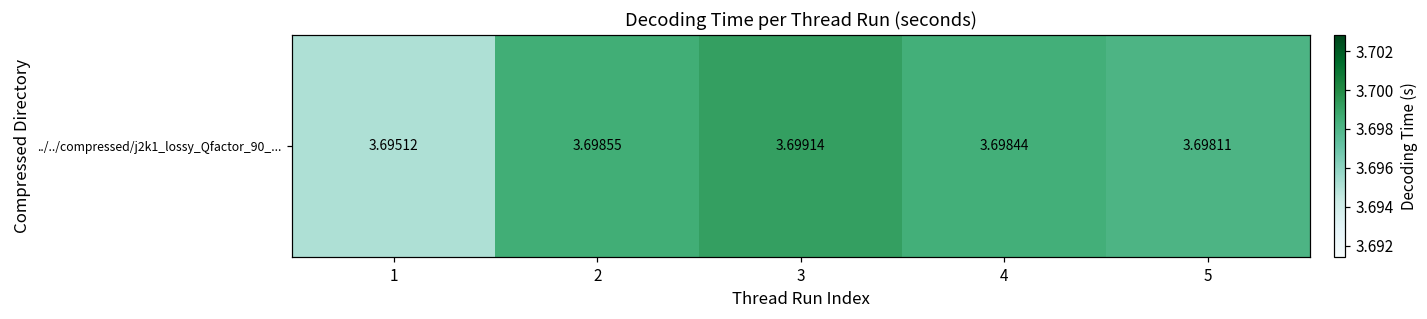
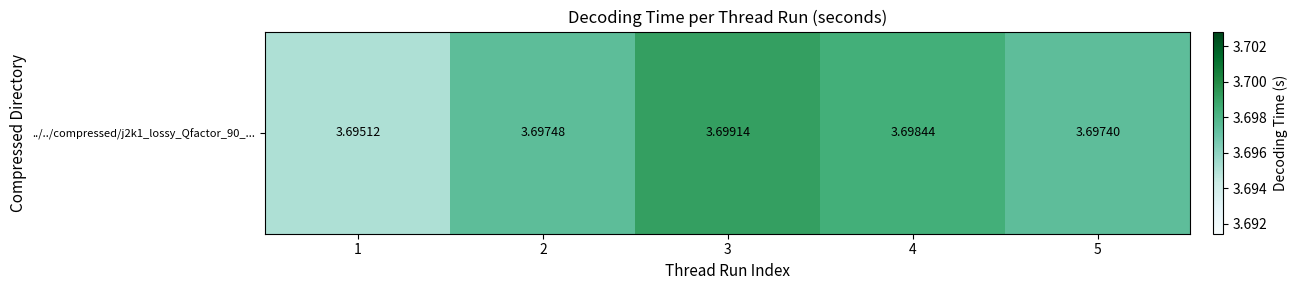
../../compressed/j2k1_lossy_Qfactor_90_..., 2: 3.69855 -> 3.69748
../../compressed/j2k1_lossy_Qfactor_90_..., 5: 3.69811 -> 3.69740
